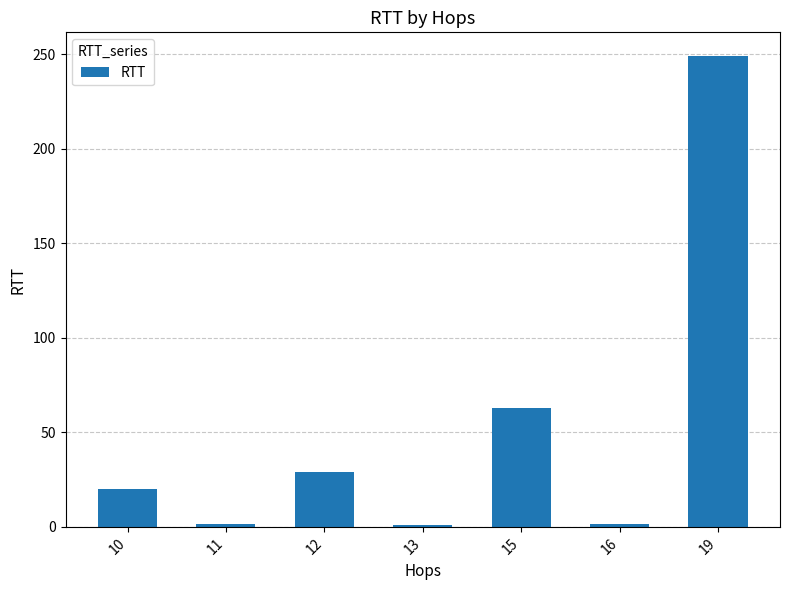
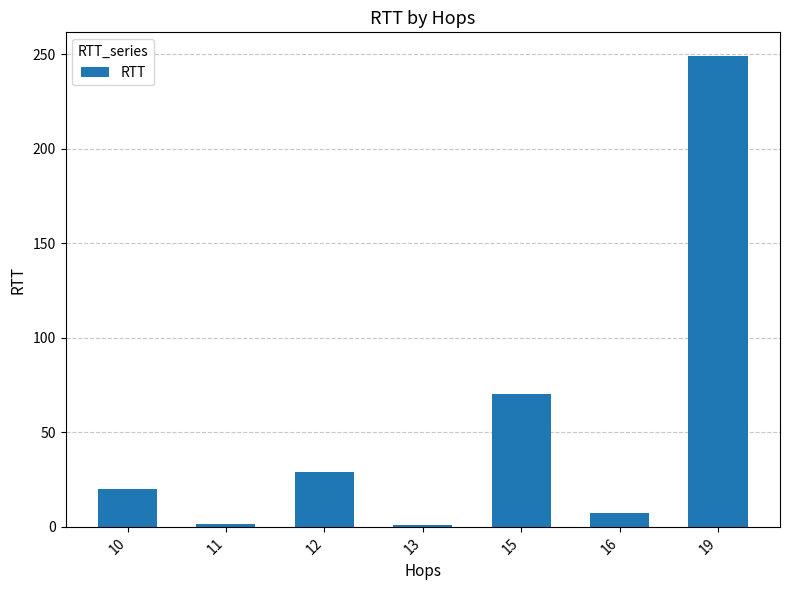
15: 63 -> 70
16: 2 -> 7
